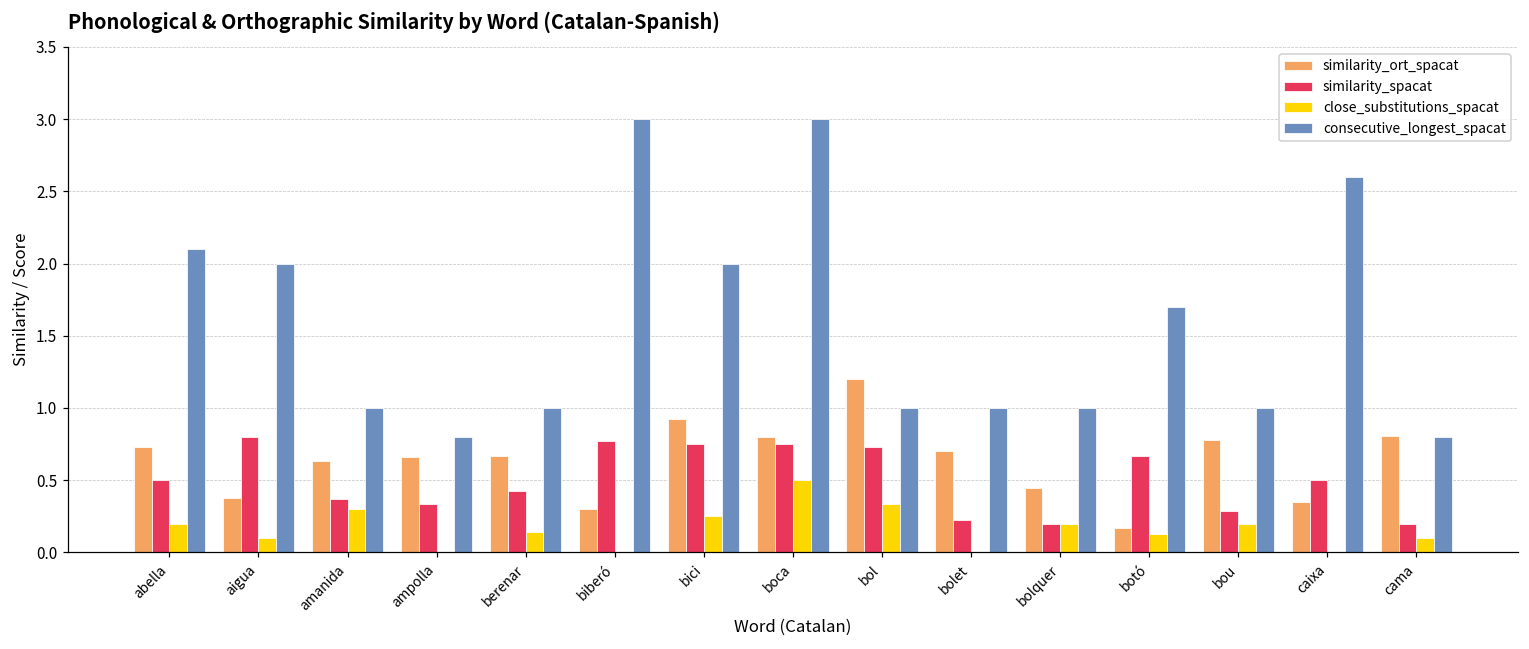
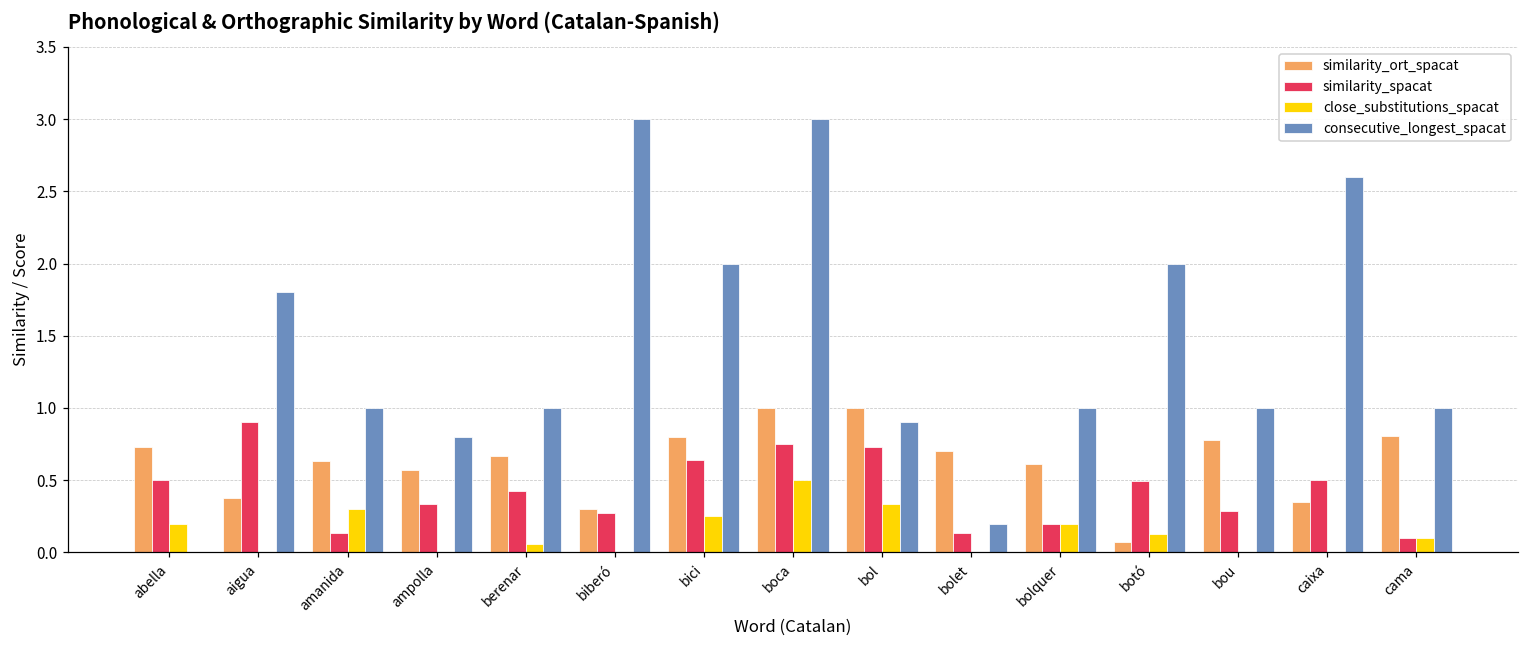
consecutive_longest_spacat, abella: 2.1 -> 0.0
similarity_spacat, aigua: 0.8 -> 0.9
close_substitutions_spacat, aigua: 0.1 -> 0.0
consecutive_longest_spacat, aigua: 2.0 -> 1.8
similarity_spacat, amanida: 0.37 -> 0.13
similarity_ort_spacat, ampolla: 0.66 -> 0.57
close_substitutions_spacat, berenar: 0.14 -> 0.06
similarity_spacat, biberó: 0.77 -> 0.27
similarity_ort_spacat, bici: 0.92 -> 0.80
similarity_spacat, bici: 0.75 -> 0.64
similarity_ort_spacat, boca: 0.8 -> 1.0
similarity_ort_spacat, bol: 1.2 -> 1.0
consecutive_longest_spacat, bol: 1.0 -> 0.9
similarity_spacat, bolet: 0.22 -> 0.13
consecutive_longest_spacat, bolet: 1.0 -> 0.2
similarity_ort_spacat, bolquer: 0.44 -> 0.62
similarity_ort_spacat, botó: 0.17 -> 0.07
similarity_spacat, botó: 0.67 -> 0.49
consecutive_longest_spacat, botó: 1.7 -> 2.0
close_substitutions_spacat, bou: 0.2 -> 0.0
similarity_spacat, cama: 0.2 -> 0.1
consecutive_longest_spacat, cama: 0.8 -> 1.0
